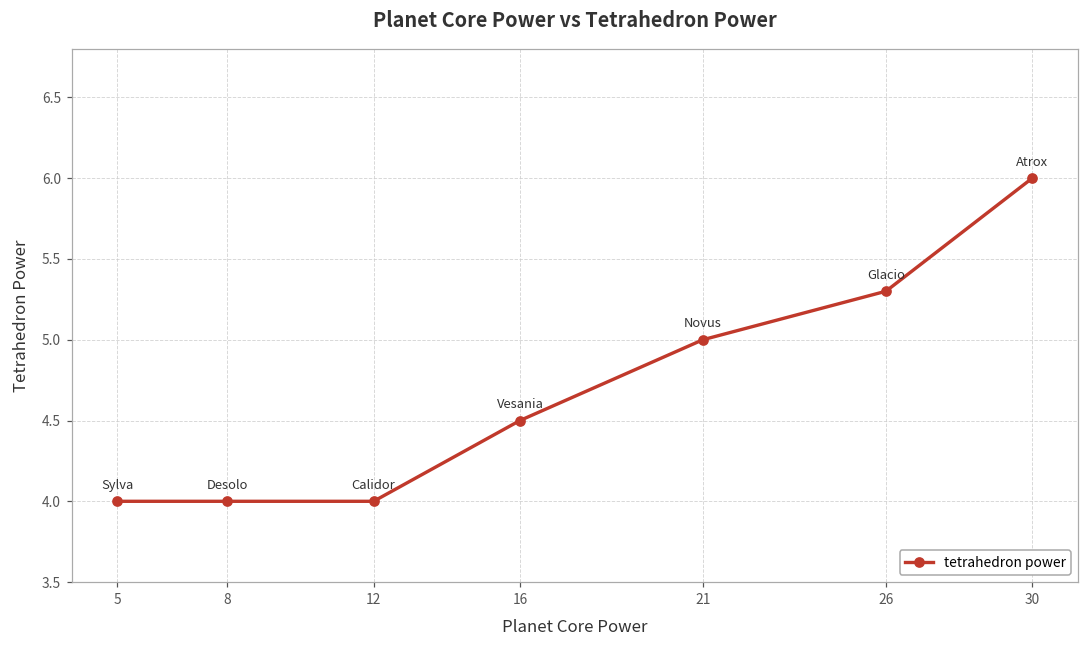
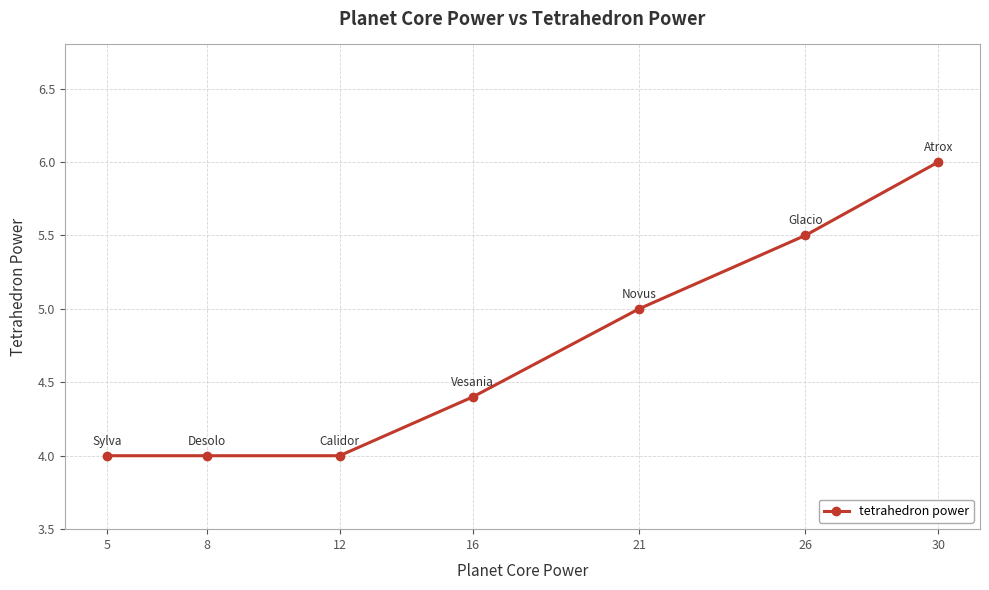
16: 4.5 -> 4.4
26: 5.3 -> 5.5
